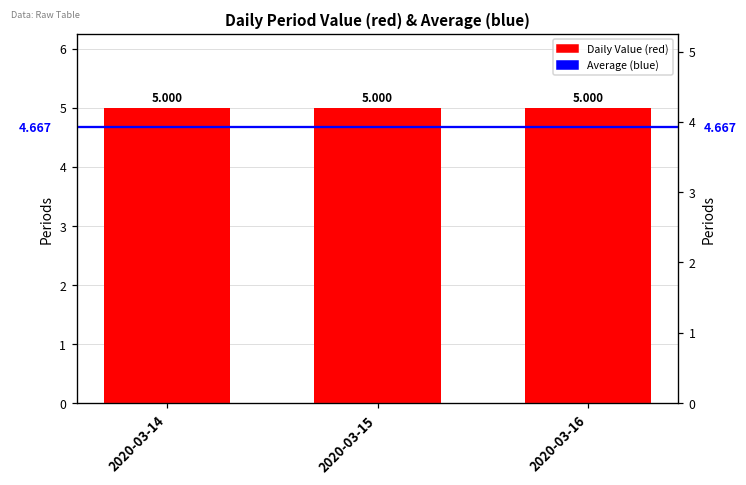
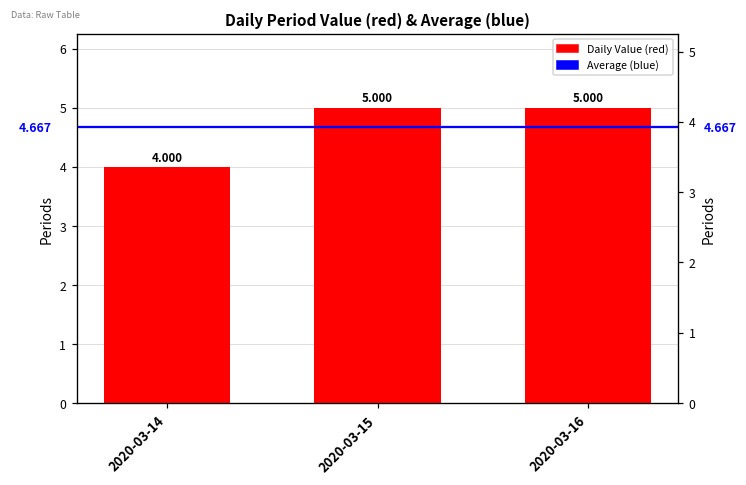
2020-03-14: 5.000 -> 4.000
